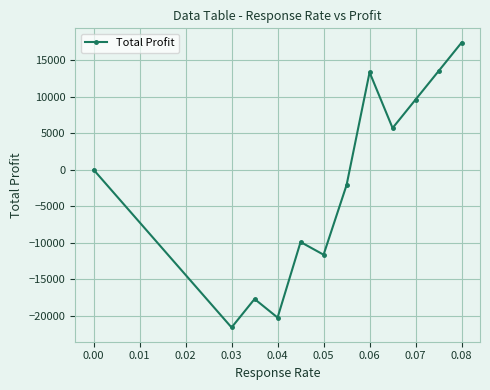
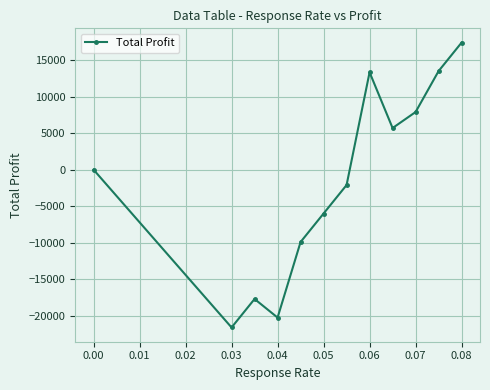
0.05: -12000 -> -6000
0.07: 10000 -> 8000
